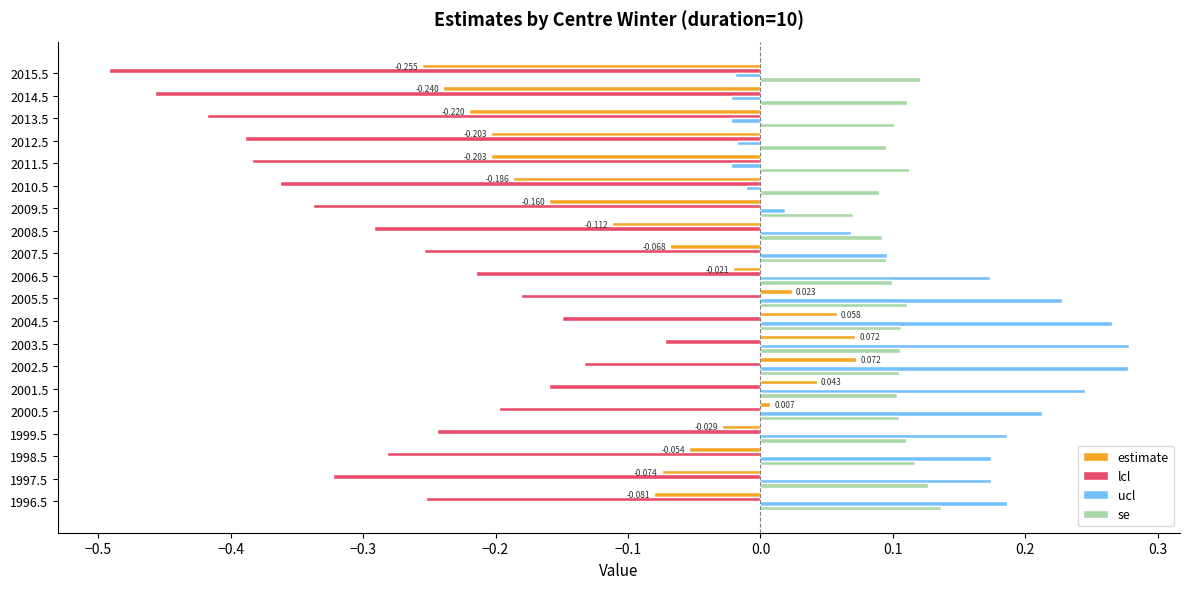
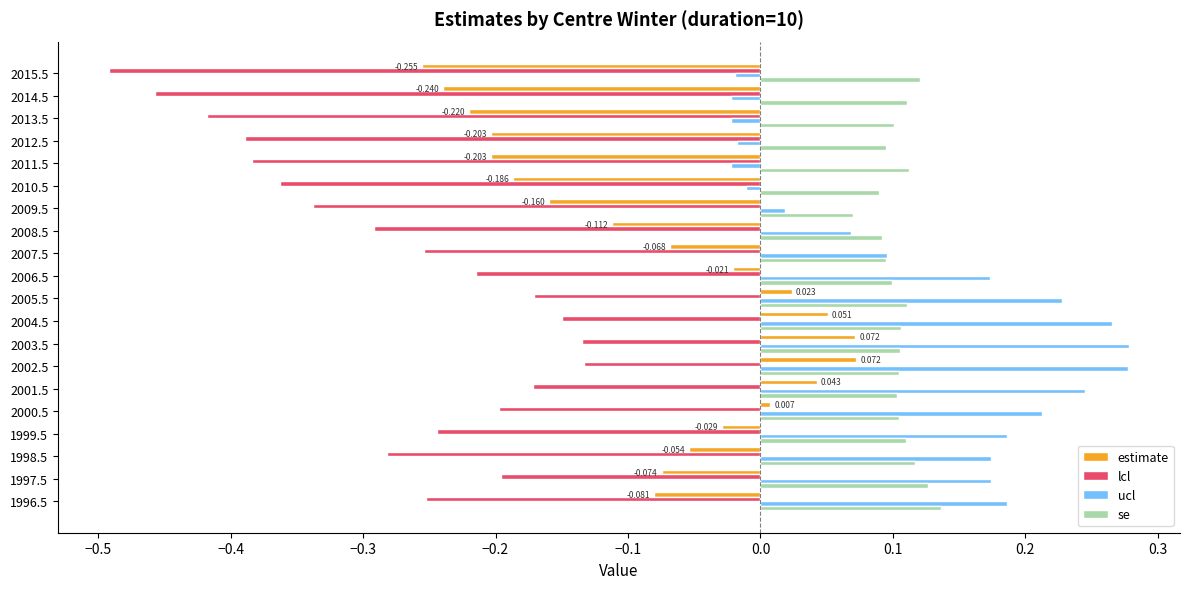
lcl, 2005.5: -0.181 -> -0.171
estimate, 2004.5: 0.058 -> 0.051
lcl, 2003.5: -0.072 -> -0.135
lcl, 2001.5: -0.160 -> -0.172
lcl, 1997.5: -0.323 -> -0.196
